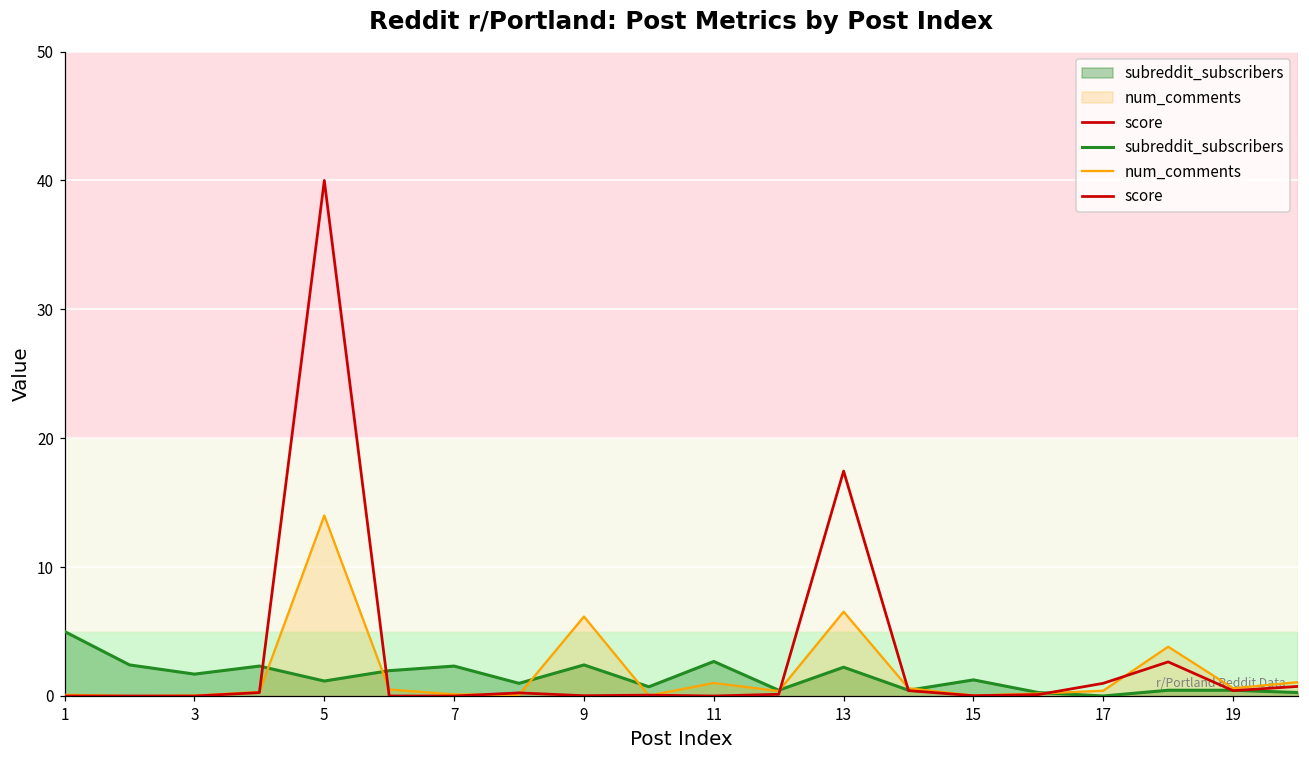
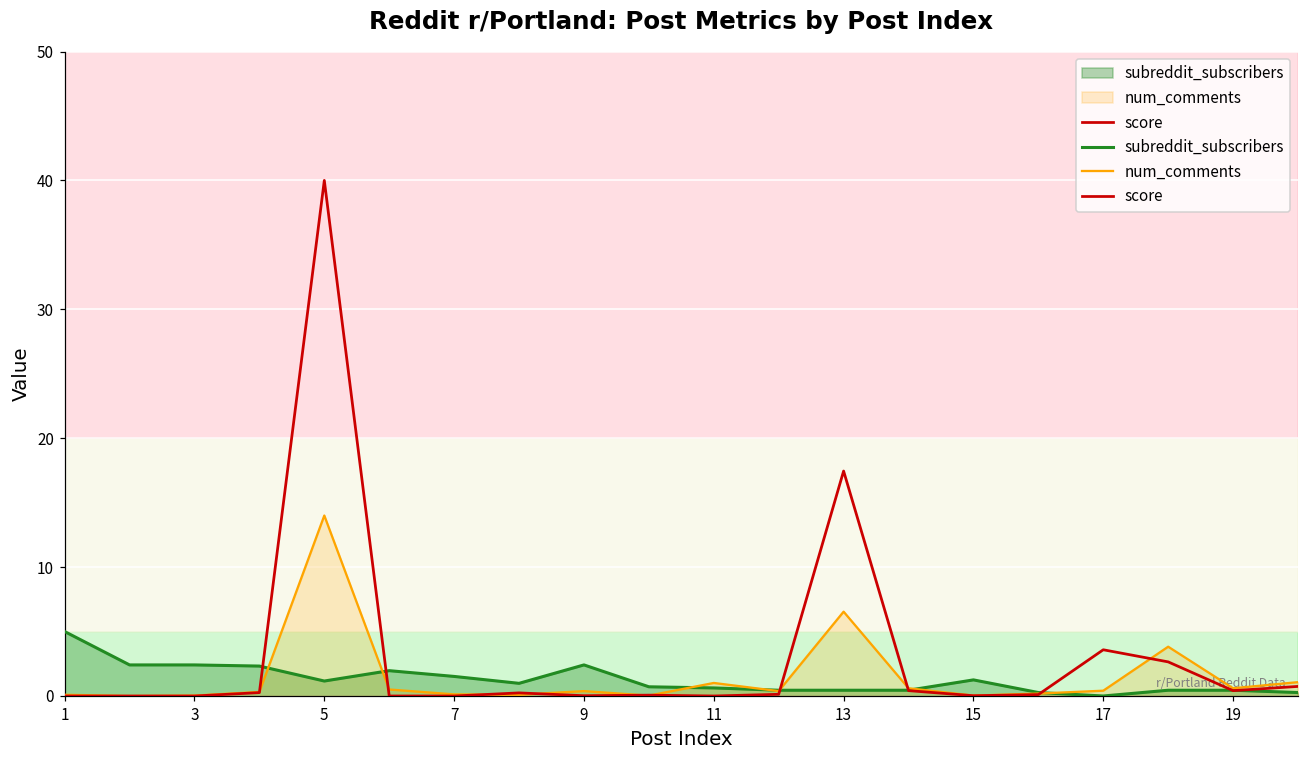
subreddit_subscribers, 3: 1.7 -> 2.4
subreddit_subscribers, 7: 2.3 -> 1.5
num_comments, 9: 6.2 -> 0.4
subreddit_subscribers, 11: 2.7 -> 0.6
subreddit_subscribers, 13: 2.2 -> 0.4
score, 17: 1.0 -> 3.6
